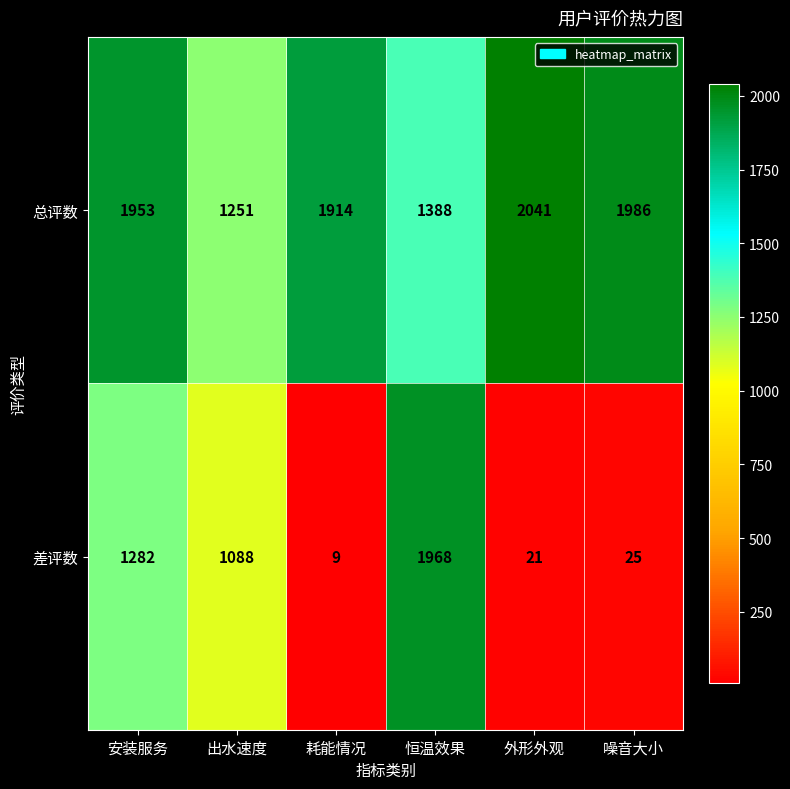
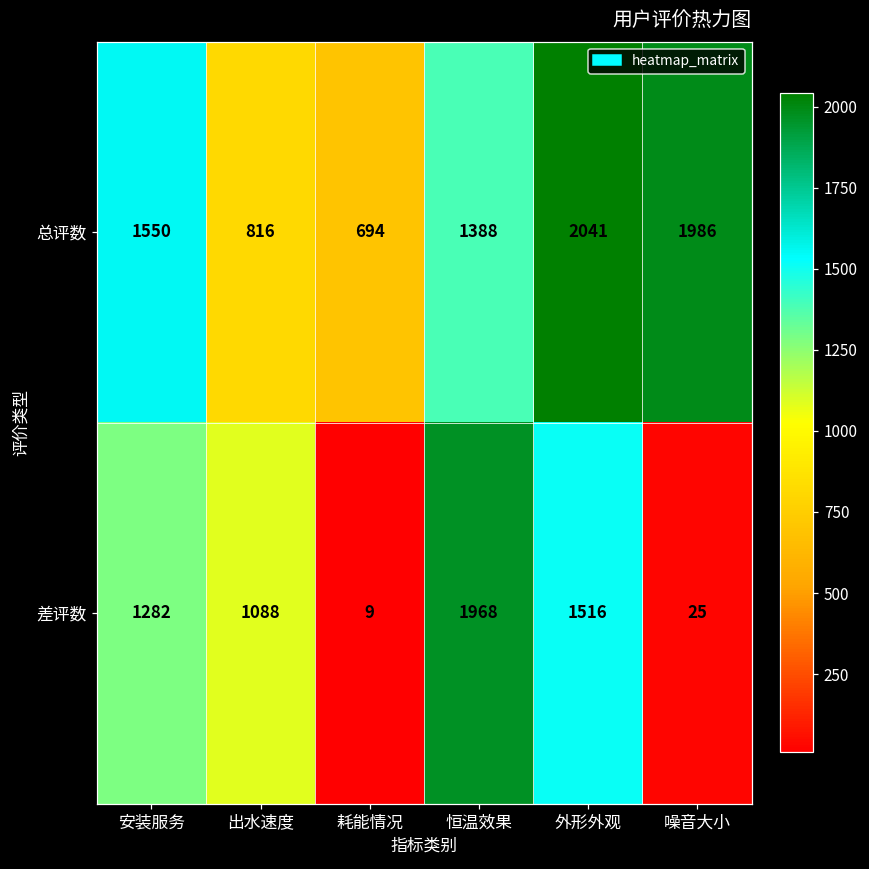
总评数, 安装服务: 1953 -> 1550
总评数, 出水速度: 1251 -> 816
总评数, 耗能情况: 1914 -> 694
差评数, 外形外观: 21 -> 1516
